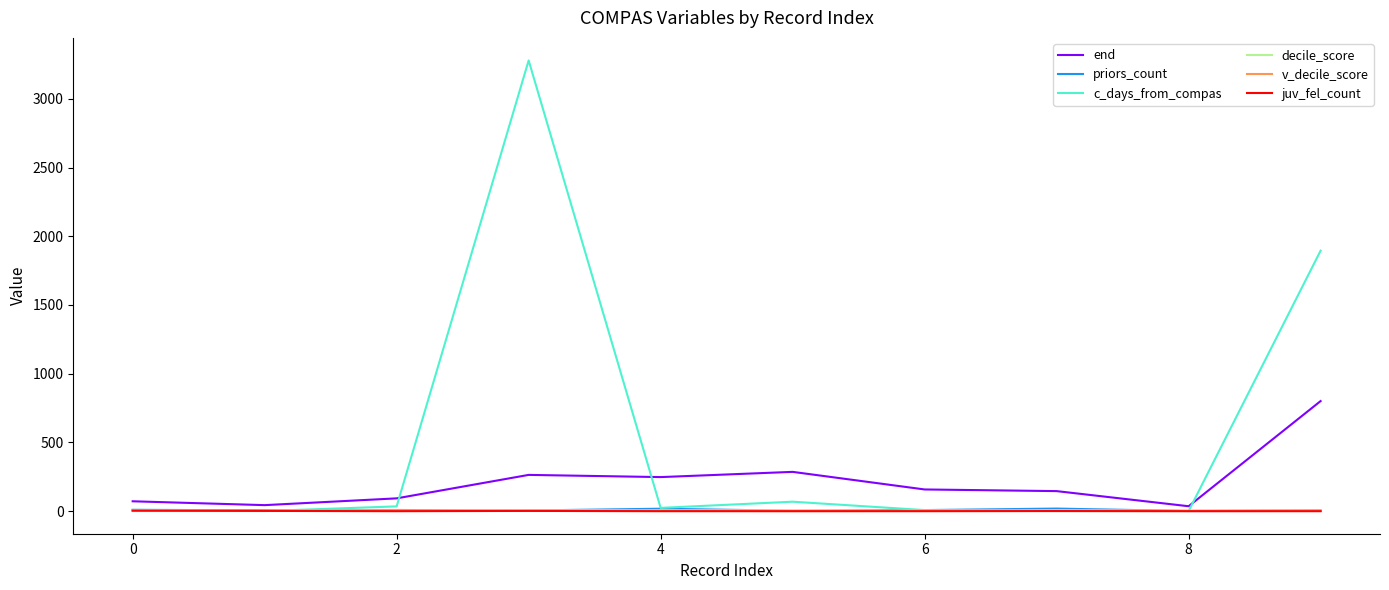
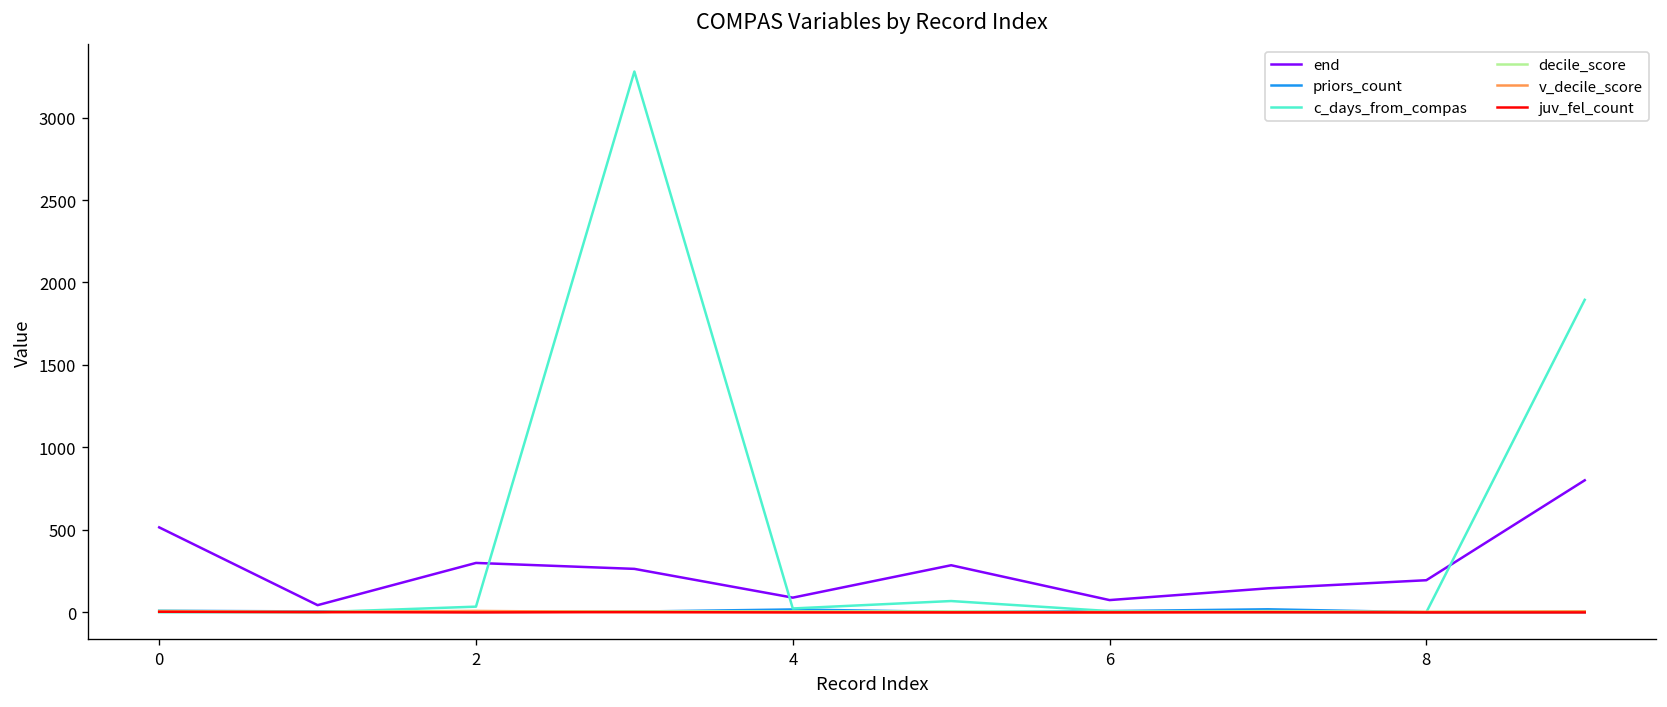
end, 0: 70 -> 520
end, 2: 90 -> 300
end, 4: 250 -> 90
end, 6: 160 -> 70
end, 8: 40 -> 200
